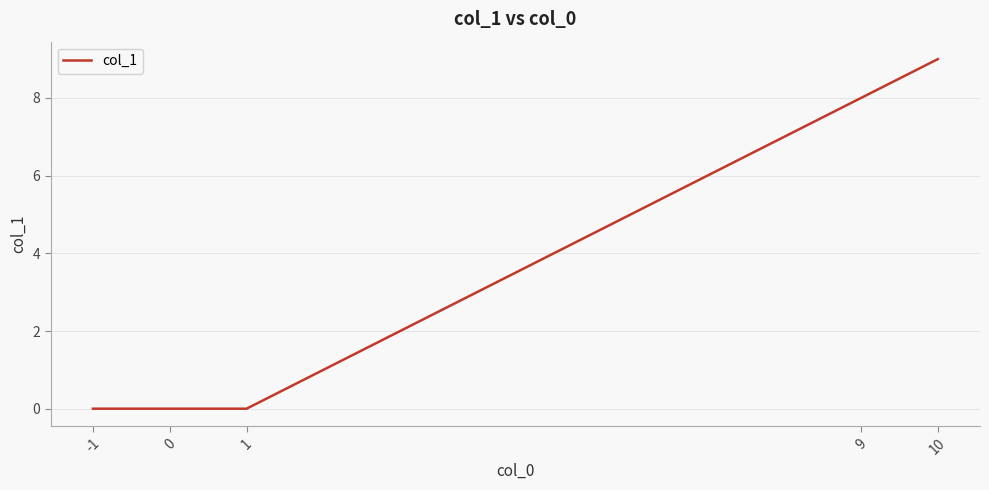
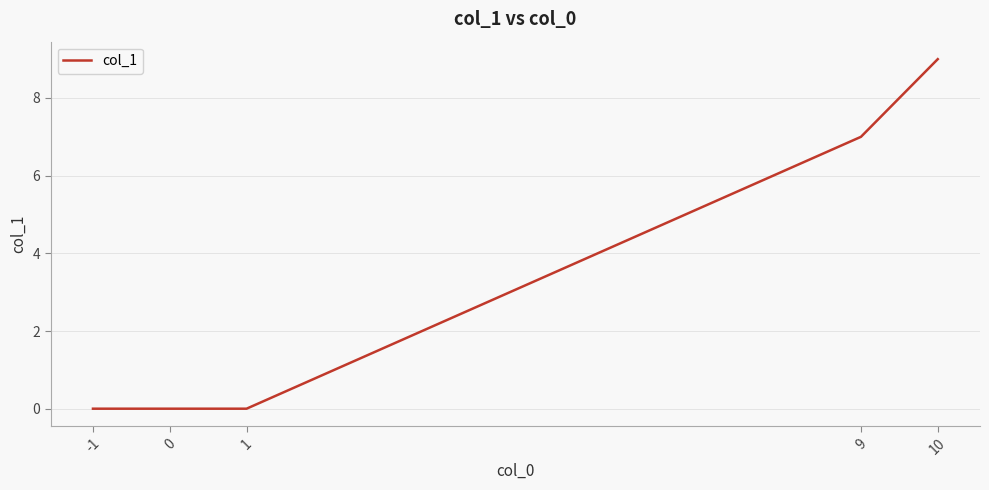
9: 8 -> 7
